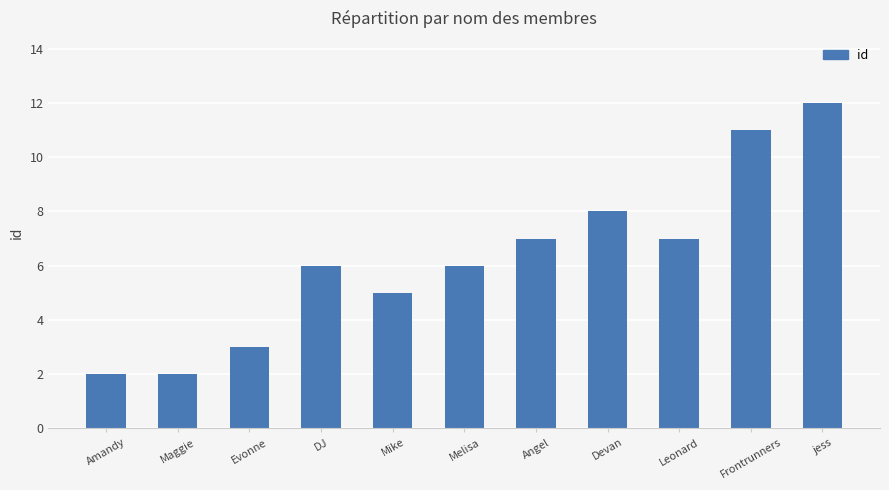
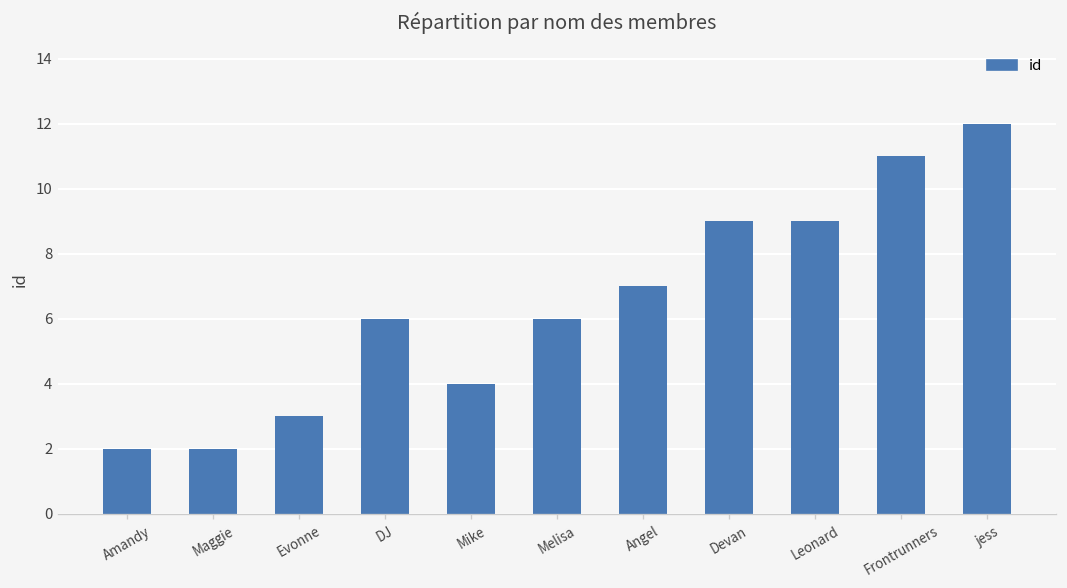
Mike: 5 -> 4
Devan: 8 -> 9
Leonard: 7 -> 9
